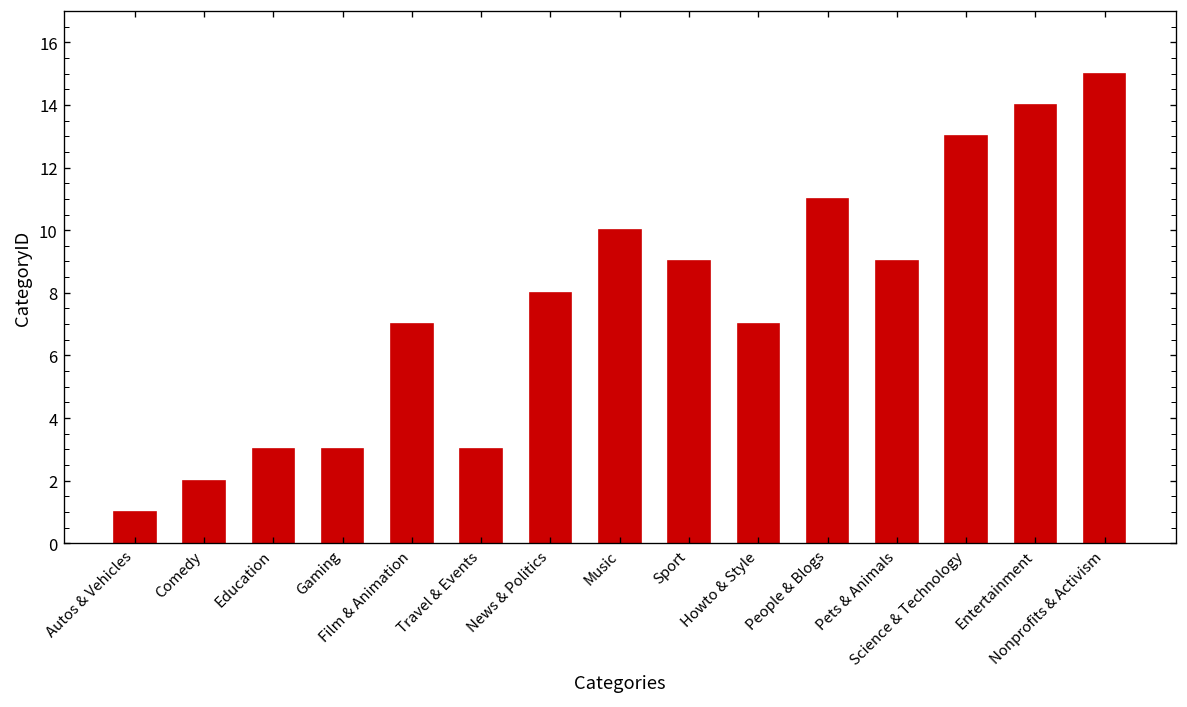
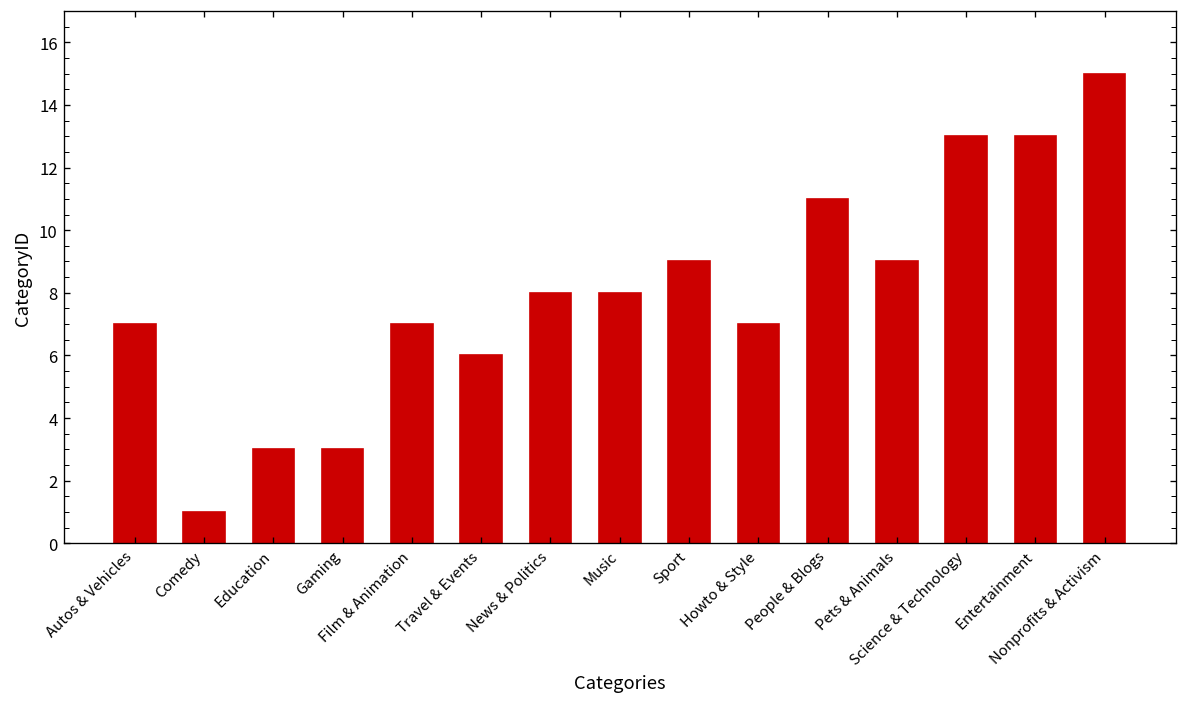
Autos & Vehicles: 1 -> 7
Comedy: 2 -> 1
Travel & Events: 3 -> 6
Music: 10 -> 8
Entertainment: 14 -> 13
